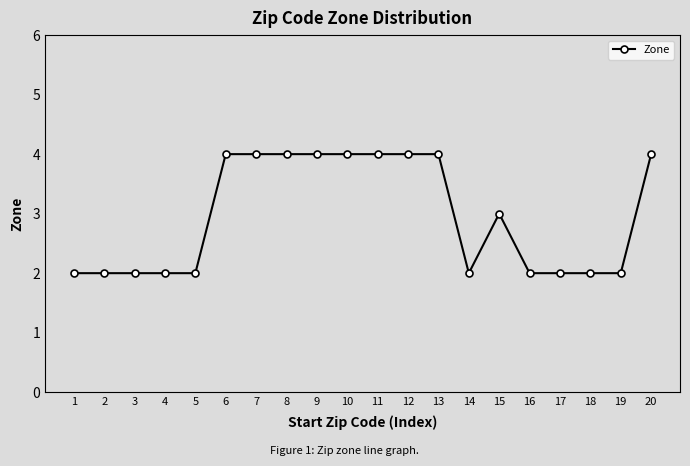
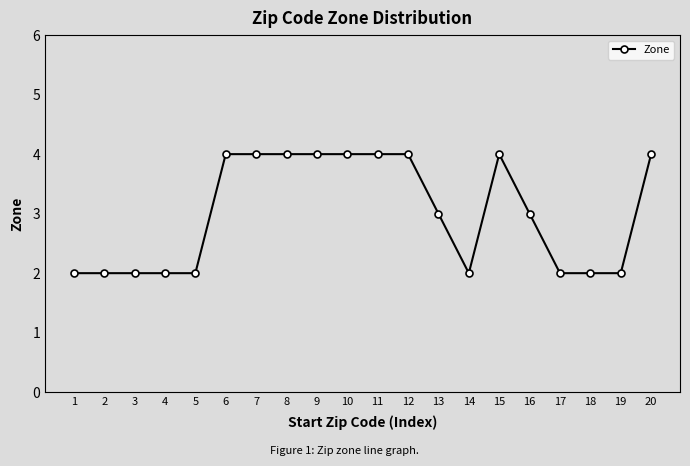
13: 4 -> 3
15: 3 -> 4
16: 2 -> 3
